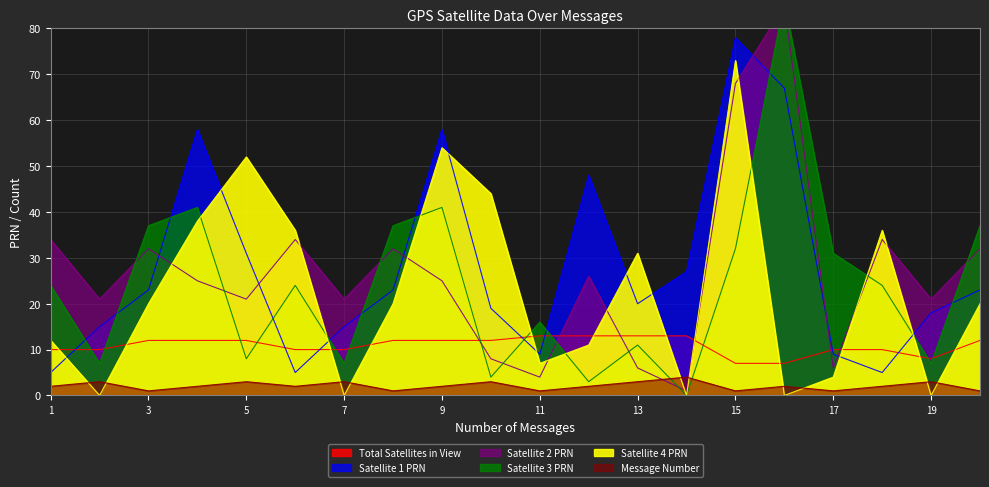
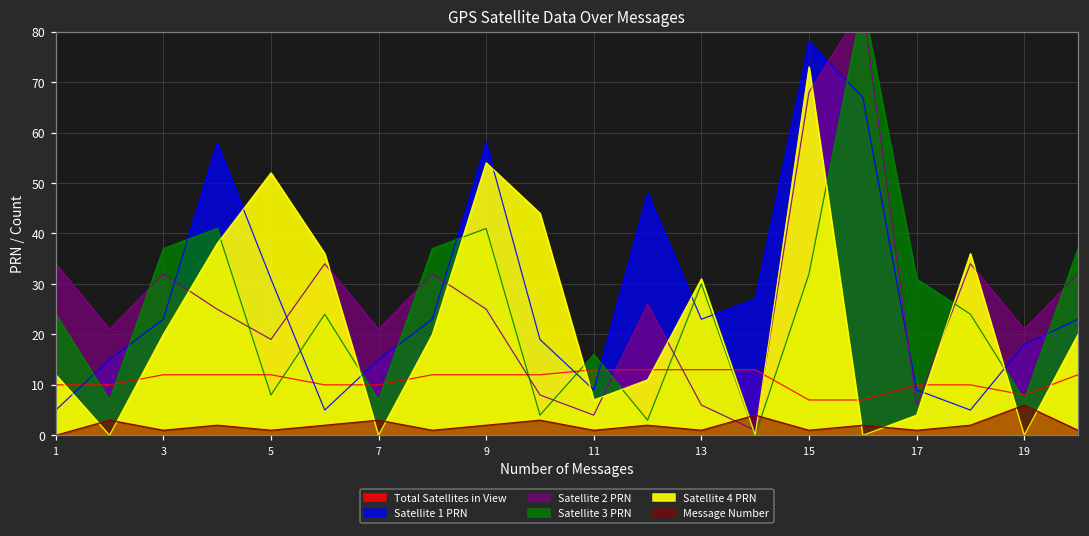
Message Number, 1: 2 -> 0
Satellite 2 PRN, 5: 21 -> 19
Message Number, 5: 3 -> 1
Satellite 1 PRN, 13: 20 -> 23
Satellite 3 PRN, 13: 11 -> 30
Message Number, 13: 3 -> 1
Message Number, 19: 3 -> 6
